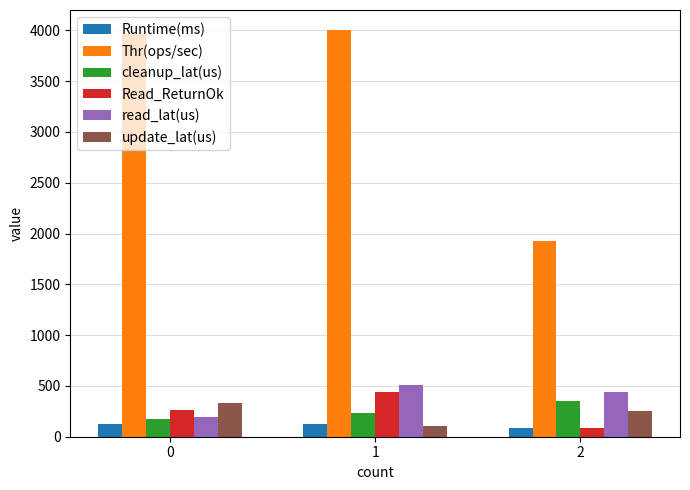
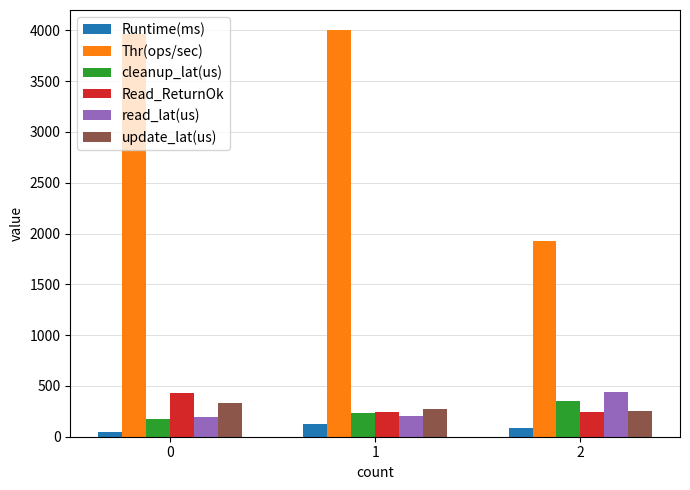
Runtime(ms), 0: 130 -> 40
Read_ReturnOk, 0: 260 -> 430
Read_ReturnOk, 1: 440 -> 240
read_lat(us), 1: 510 -> 200
update_lat(us), 1: 100 -> 270
Read_ReturnOk, 2: 90 -> 240
